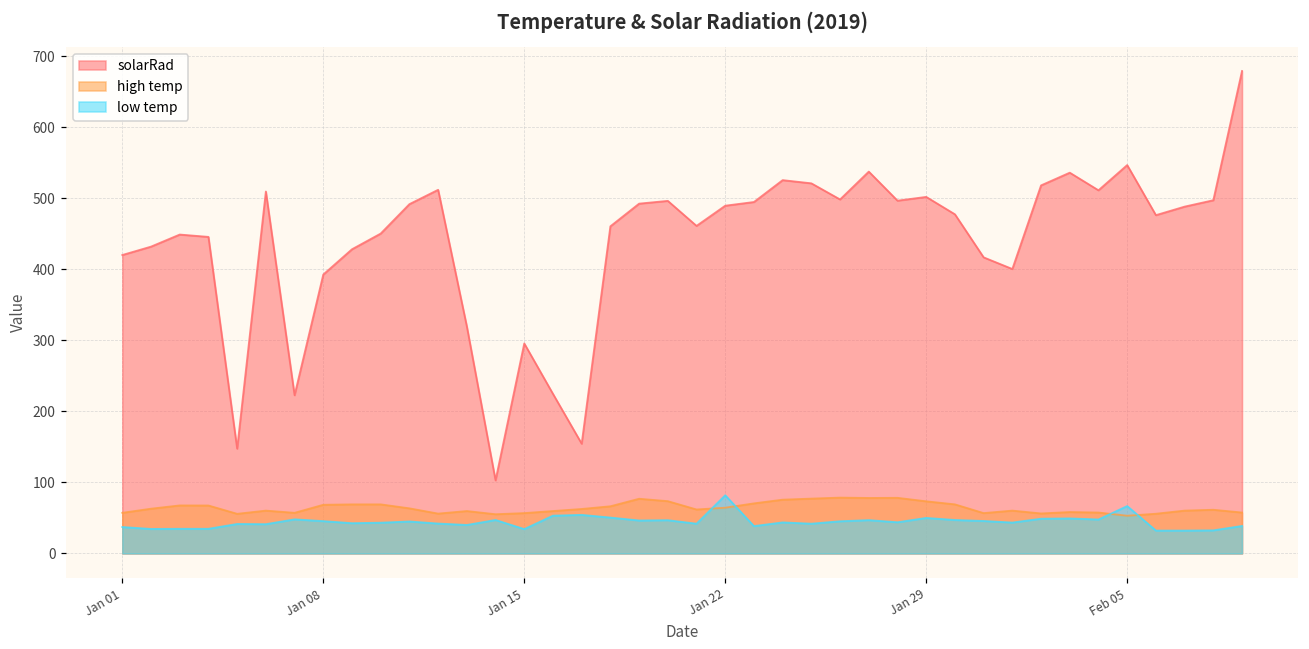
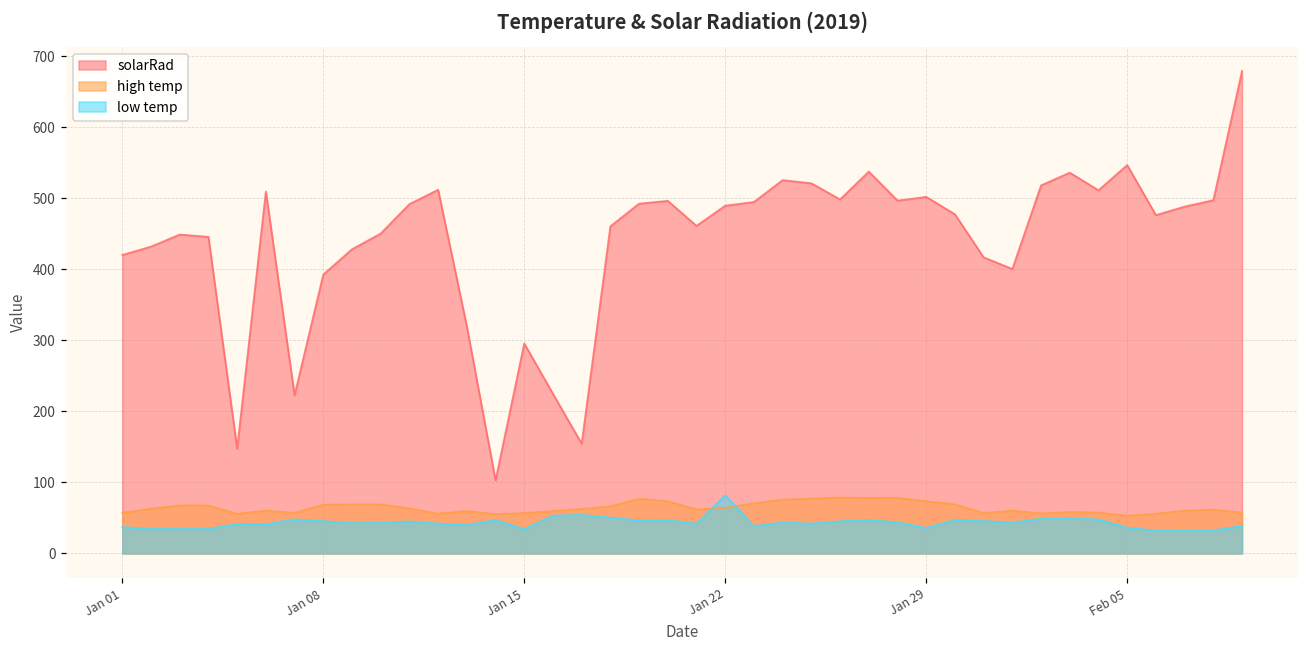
low temp, Jan 29: 50 -> 40
low temp, Feb 05: 70 -> 40
